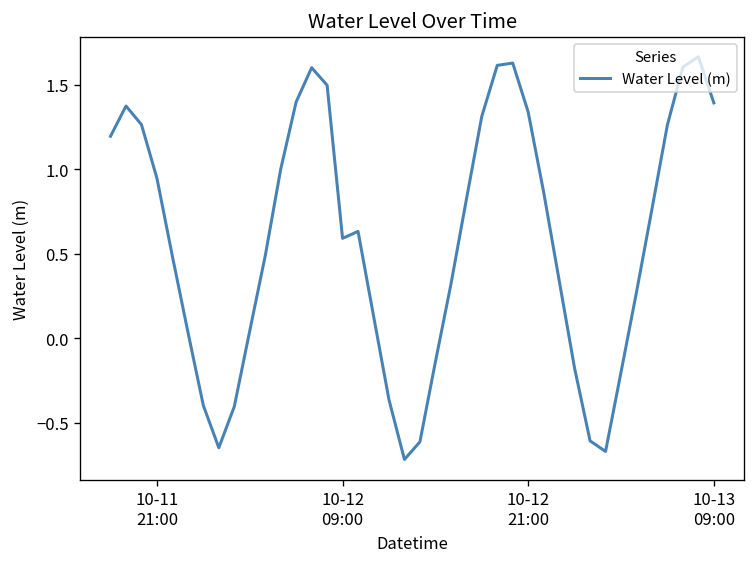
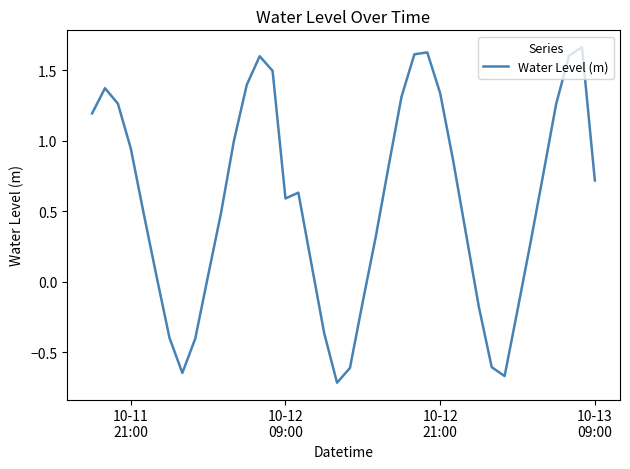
10-13 09:00: 1.39 -> 0.72
